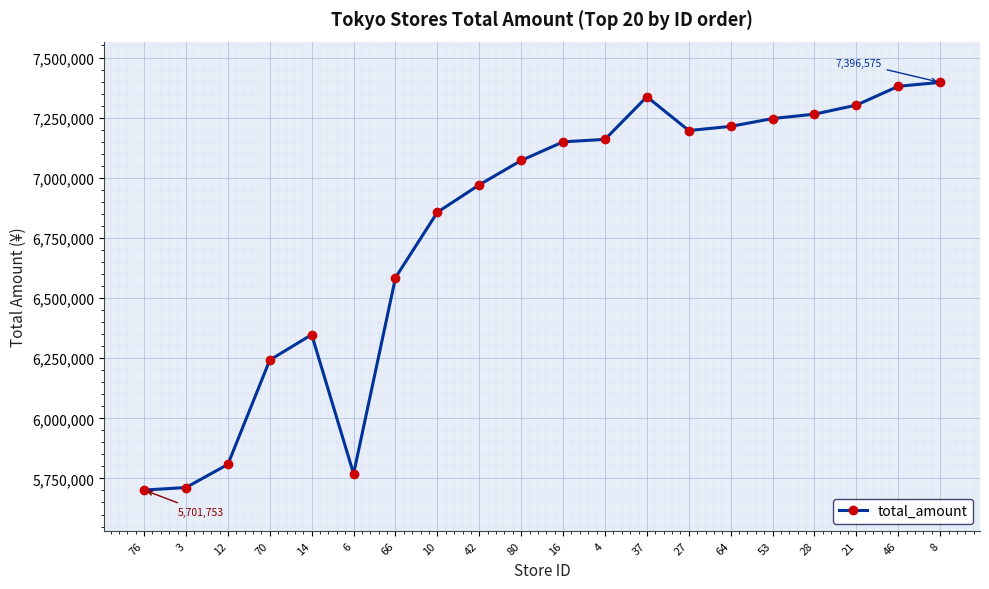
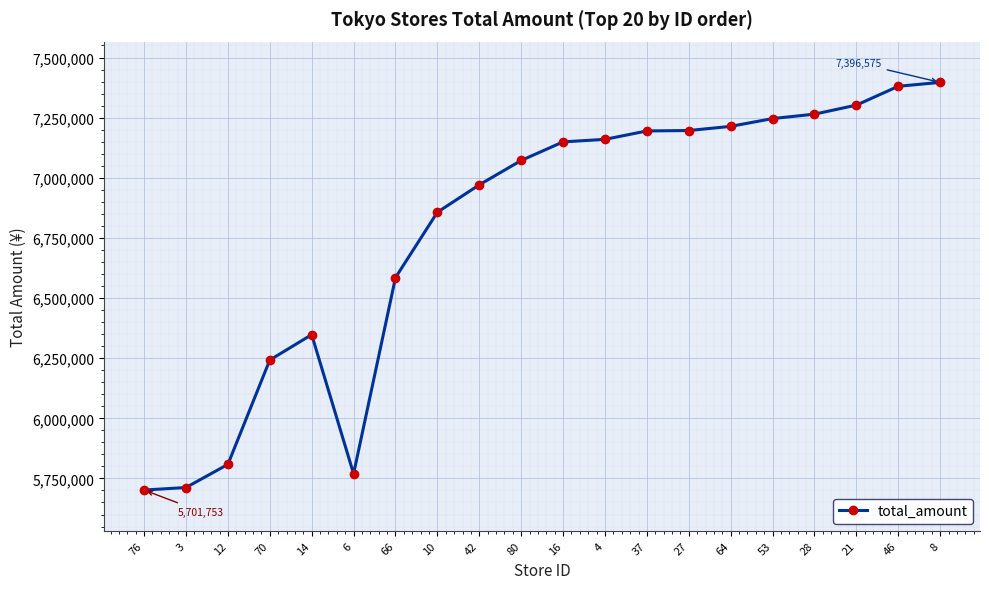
37: 7,340,000 -> 7,190,000
